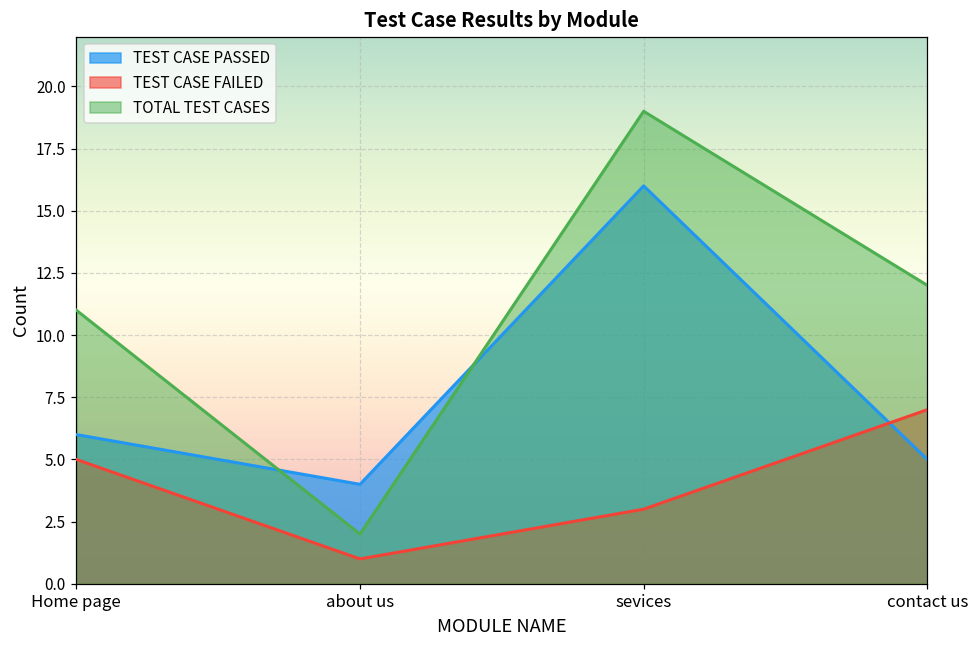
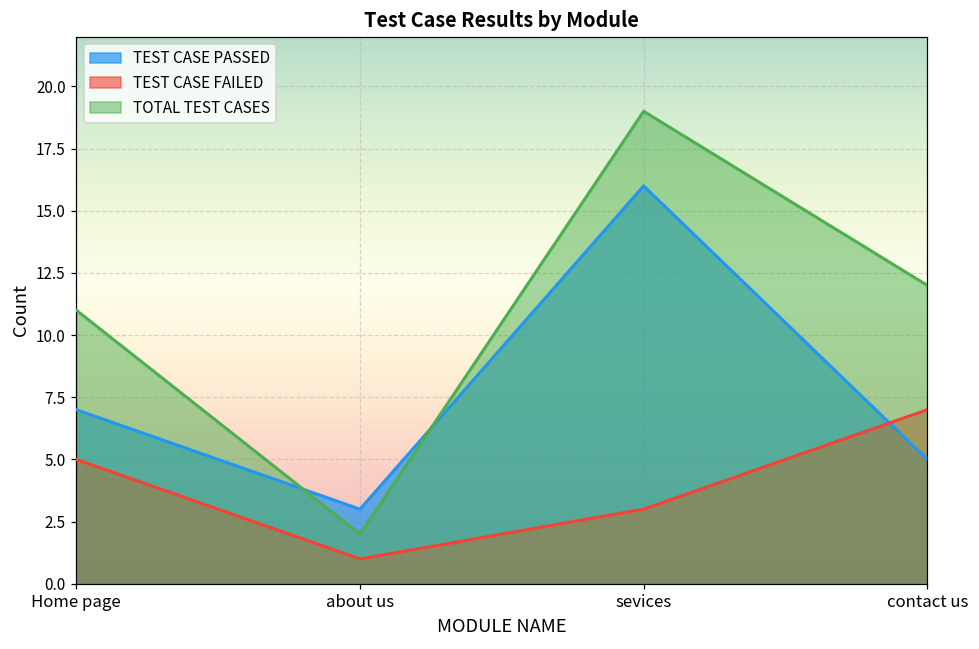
TEST CASE PASSED, Home page: 6 -> 7
TEST CASE PASSED, about us: 4 -> 3
